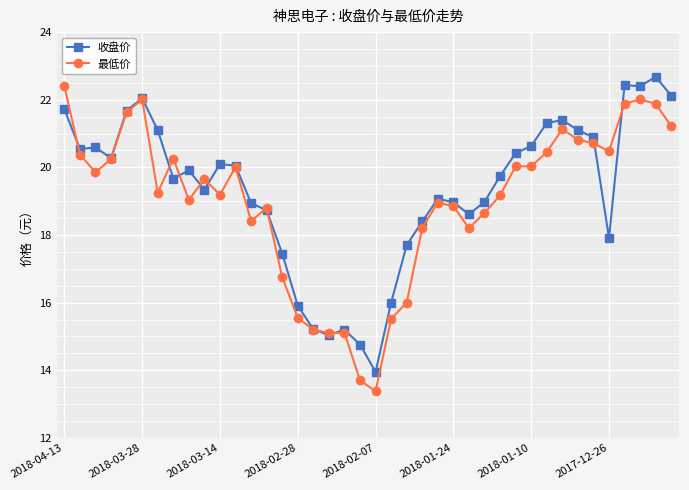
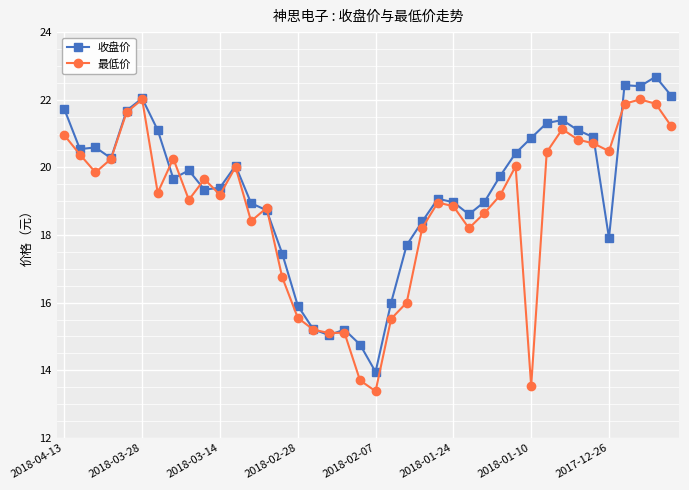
最低价, 2018-04-13: 22.4 -> 21.0
收盘价, 2018-03-14: 20.1 -> 19.4
收盘价, 2018-01-10: 20.6 -> 20.9
最低价, 2018-01-10: 20.0 -> 13.5
